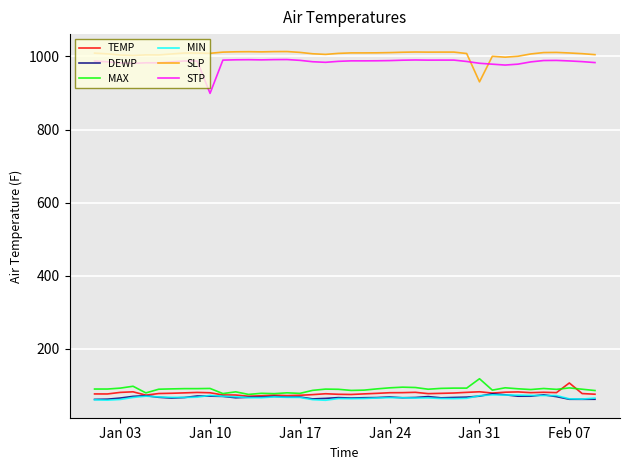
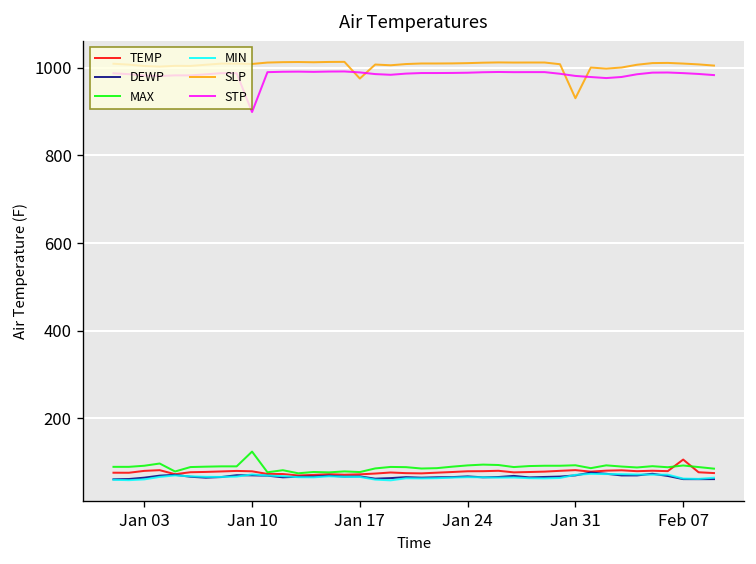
MAX, Jan 10: 90 -> 120
SLP, Jan 17: 1010 -> 980
MAX, Jan 31: 120 -> 90
